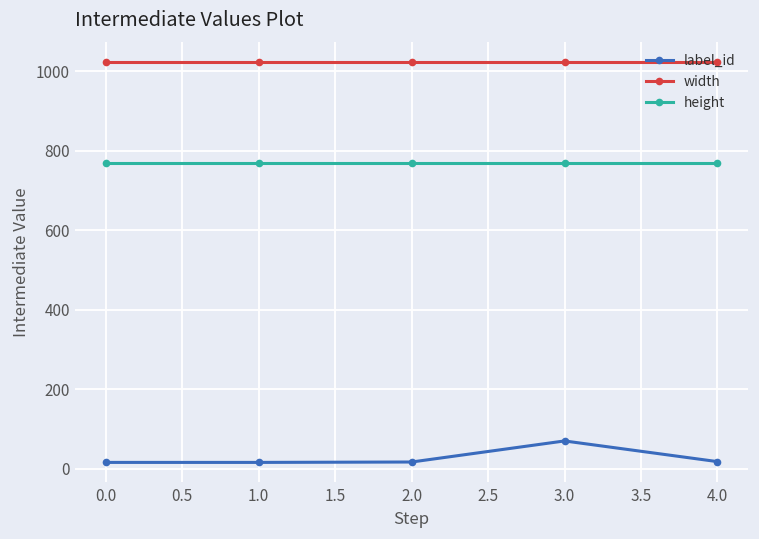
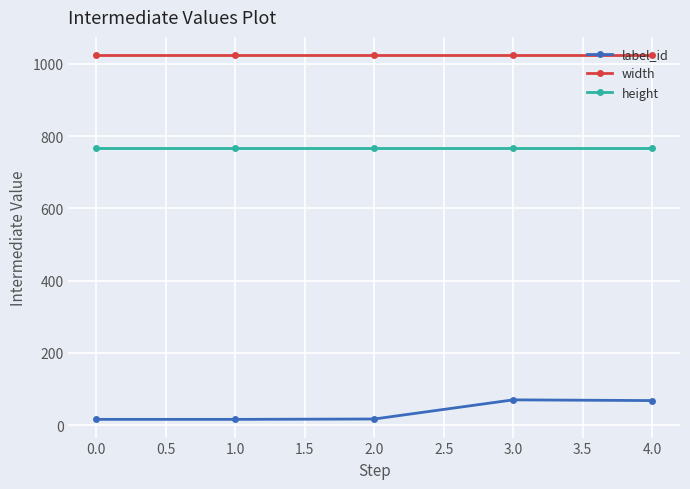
label_id, 4.0: 20 -> 70
